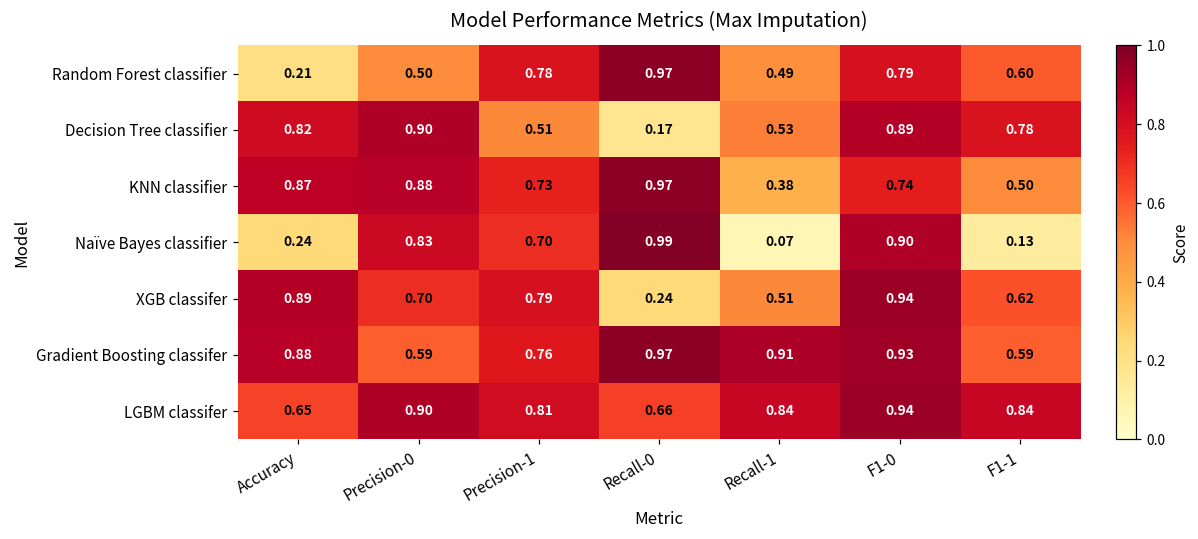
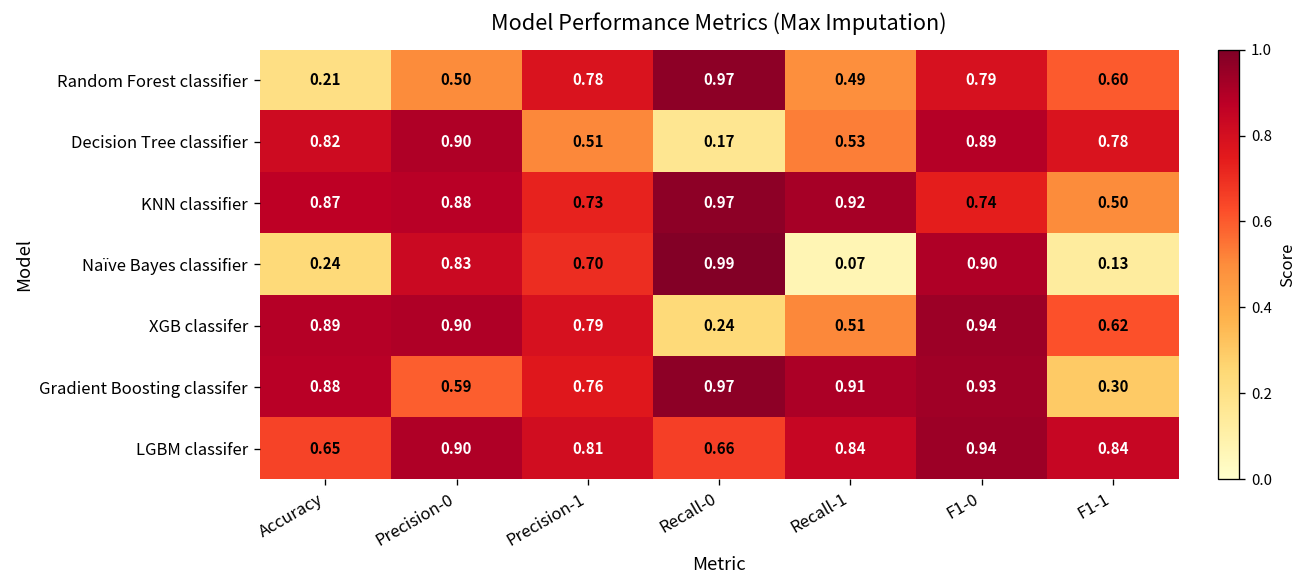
KNN classifier, Recall-1: 0.38 -> 0.92
XGB classifer, Precision-0: 0.70 -> 0.90
Gradient Boosting classifer, F1-1: 0.59 -> 0.30
